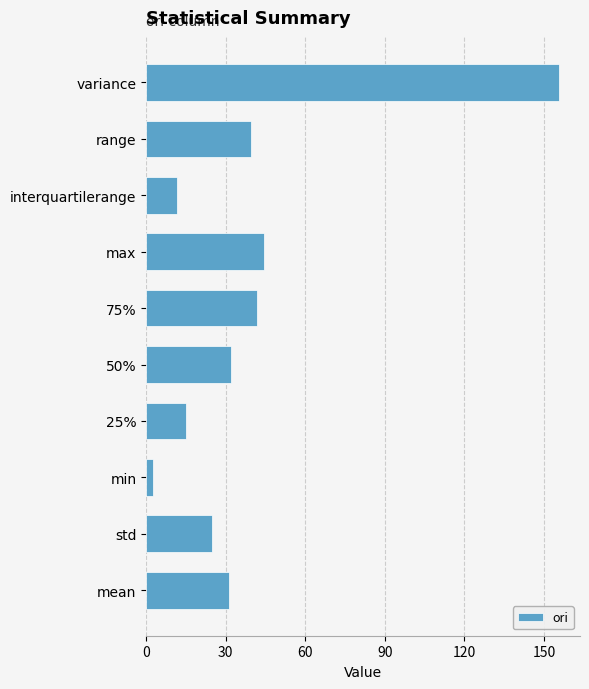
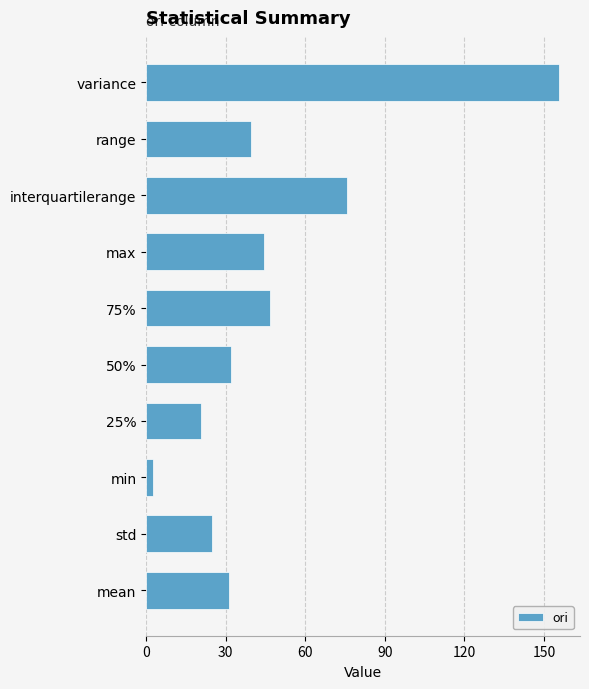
interquartilerange: 12 -> 76
75%: 42 -> 47
25%: 15 -> 21
